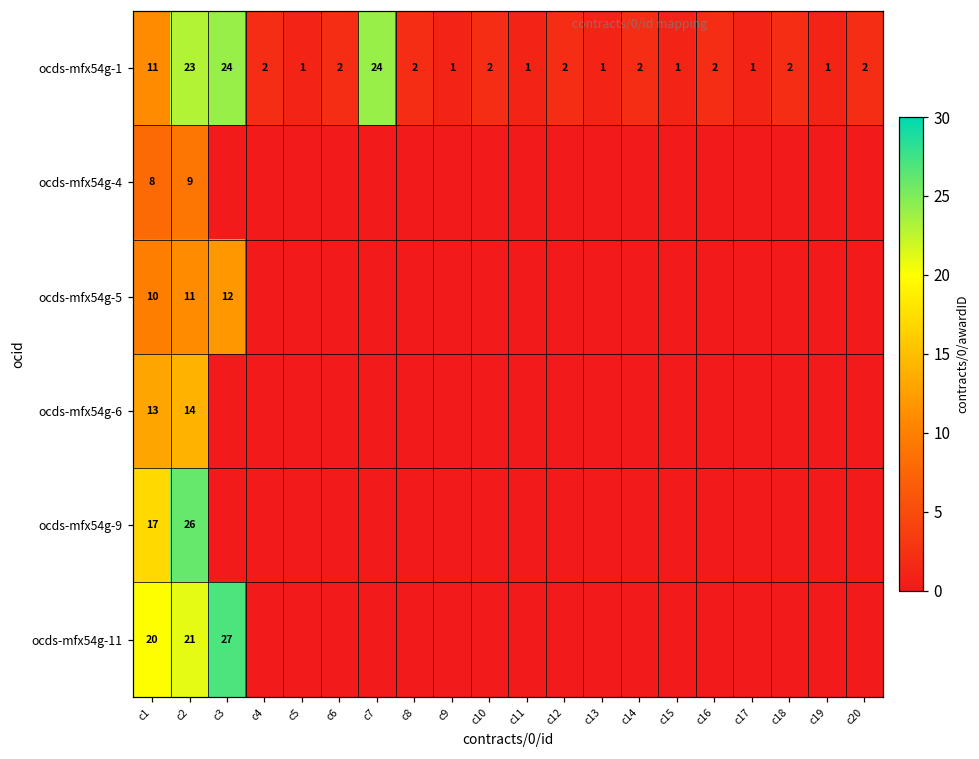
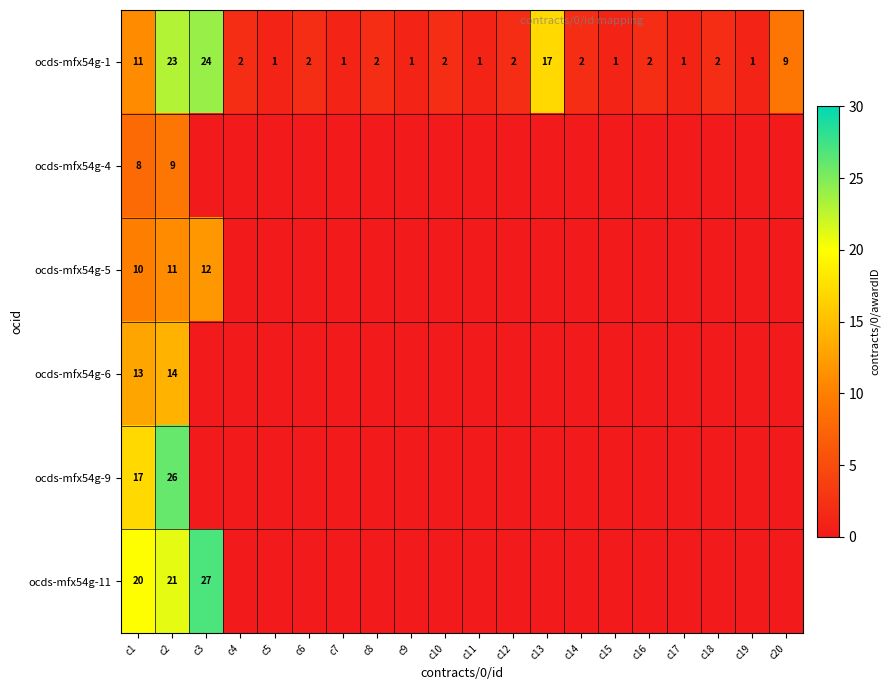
ocds-mfx54g-1, c7: 24 -> 1
ocds-mfx54g-1, c13: 1 -> 17
ocds-mfx54g-1, c20: 2 -> 9
